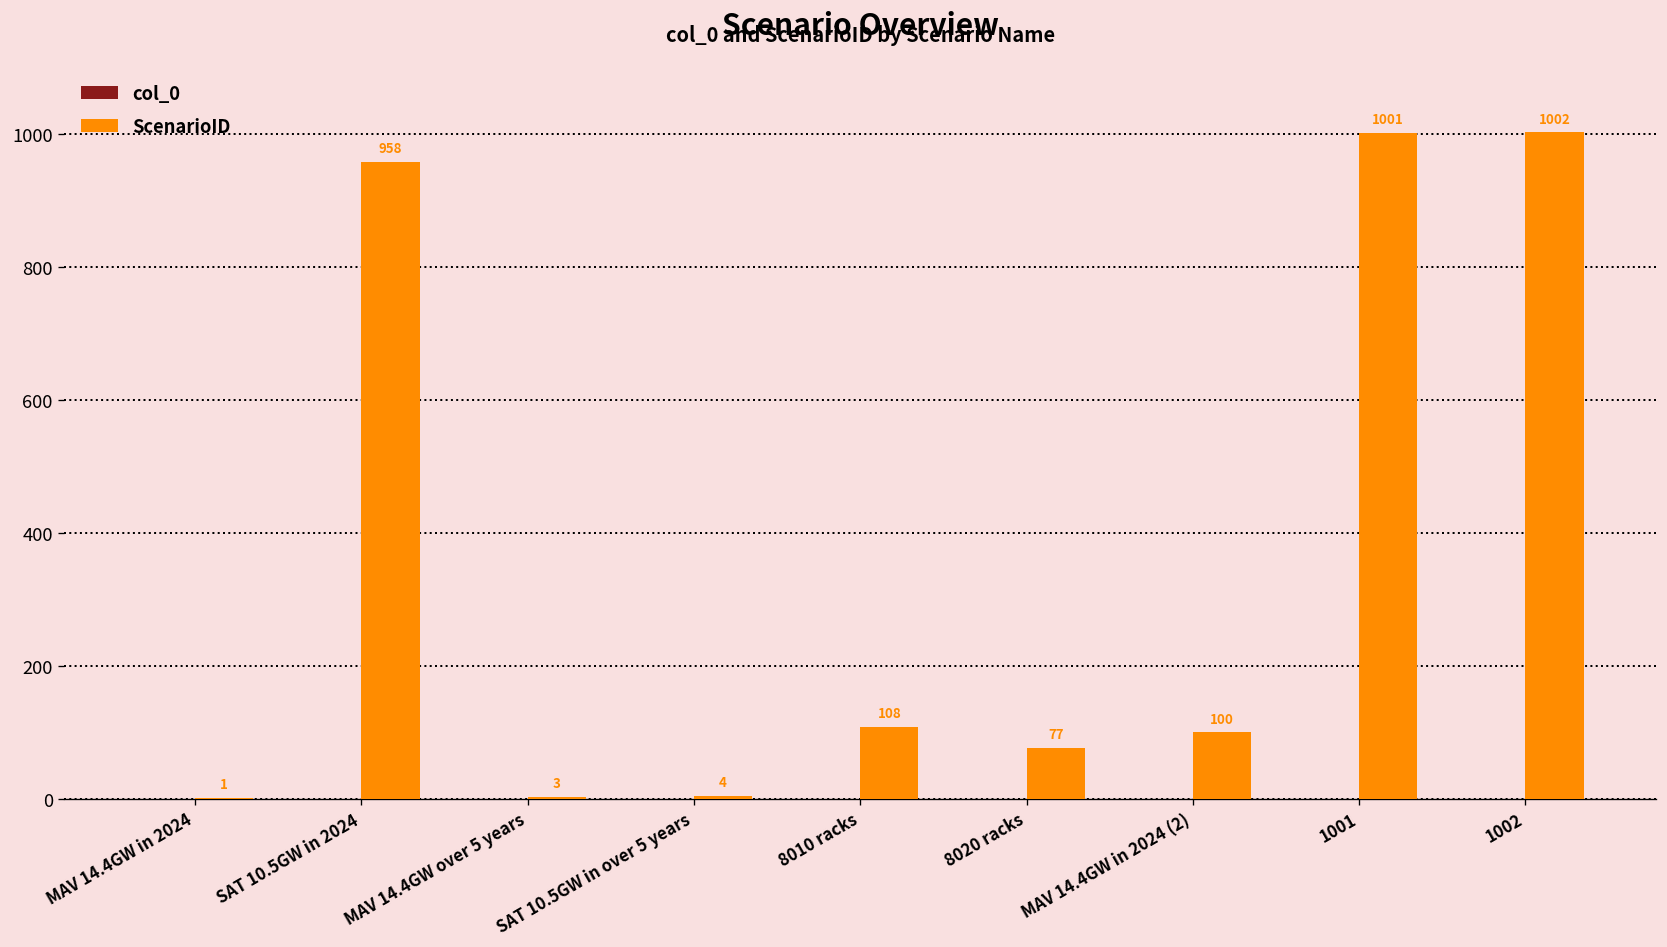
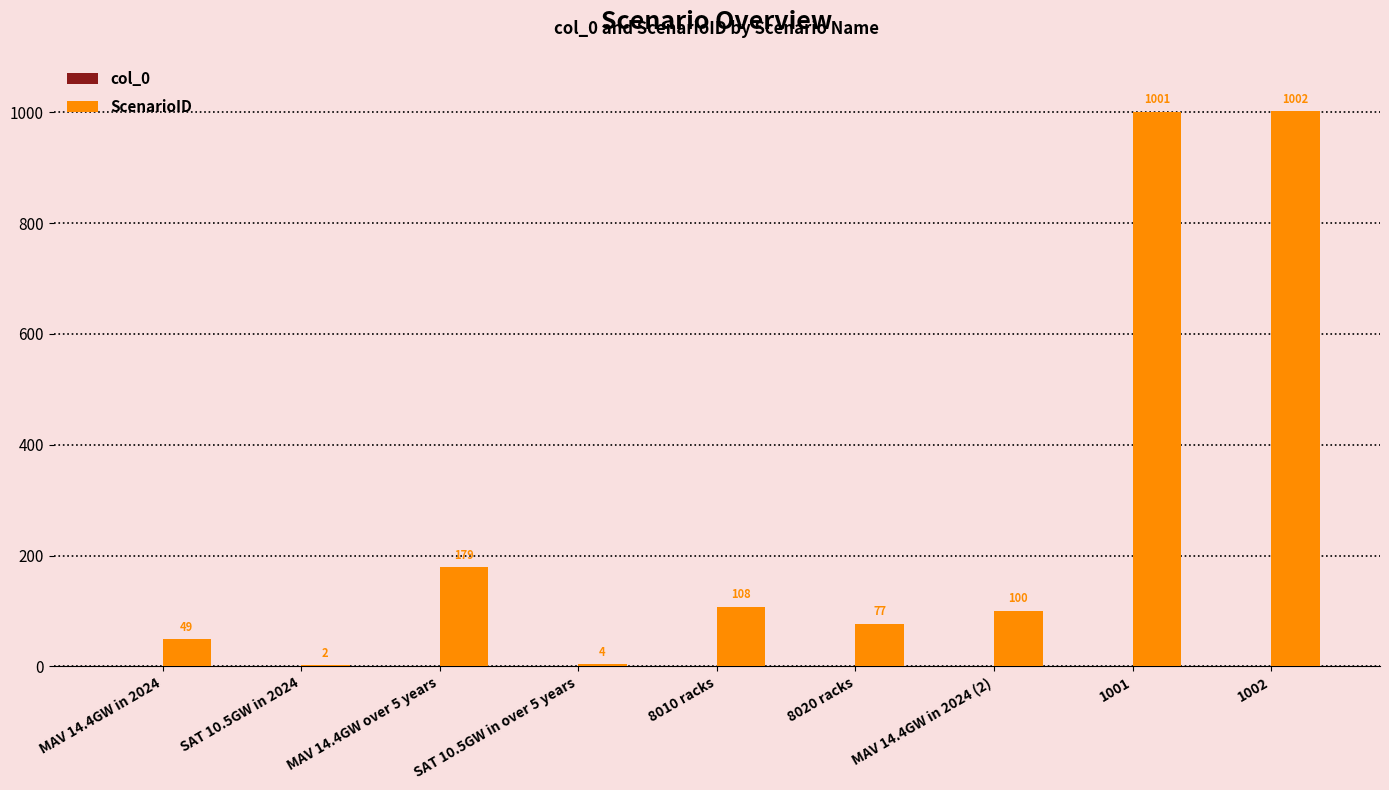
ScenarioID, MAV 14.4GW in 2024: 1 -> 49
ScenarioID, SAT 10.5GW in 2024: 958 -> 2
ScenarioID, MAV 14.4GW over 5 years: 3 -> 179
